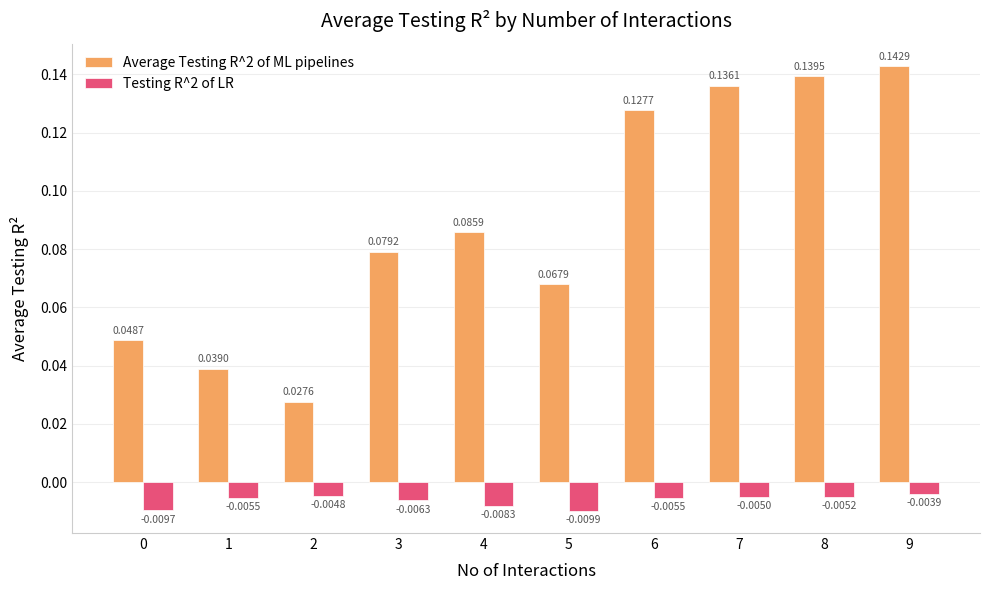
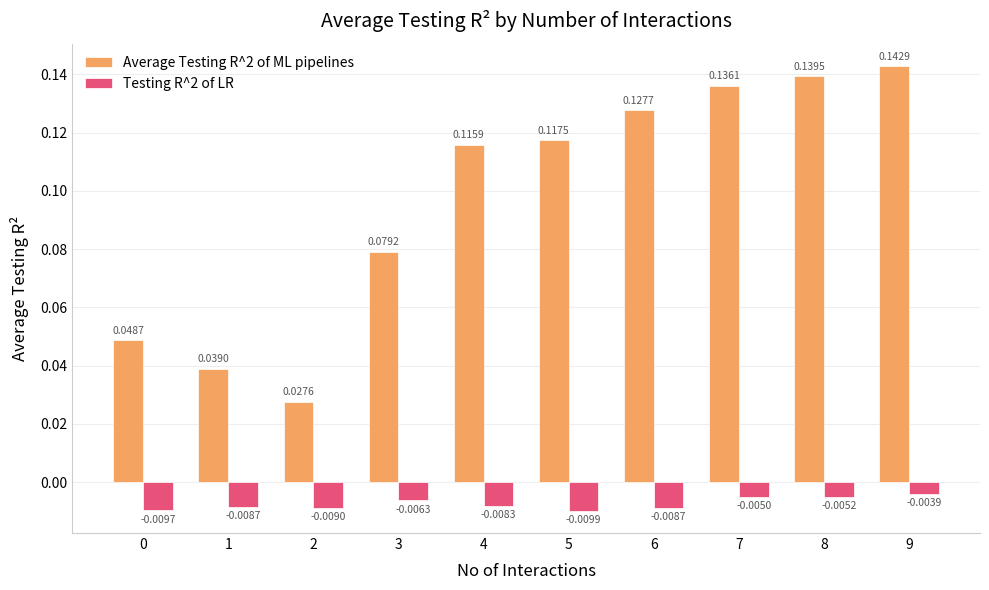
Testing R^2 of LR, 1: -0.0055 -> -0.0087
Testing R^2 of LR, 2: -0.0048 -> -0.0090
Average Testing R^2 of ML pipelines, 4: 0.0859 -> 0.1159
Average Testing R^2 of ML pipelines, 5: 0.0679 -> 0.1175
Testing R^2 of LR, 6: -0.0055 -> -0.0087
